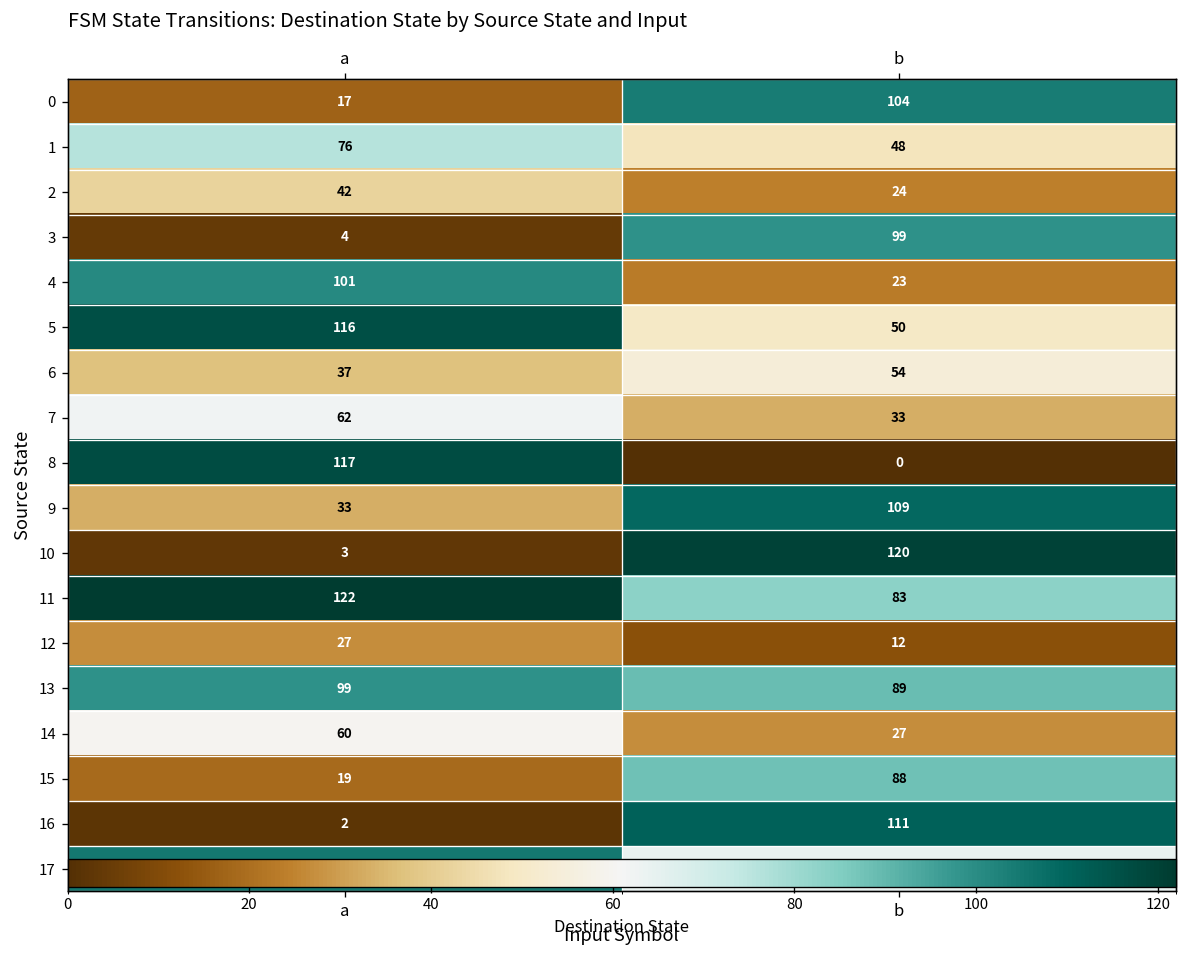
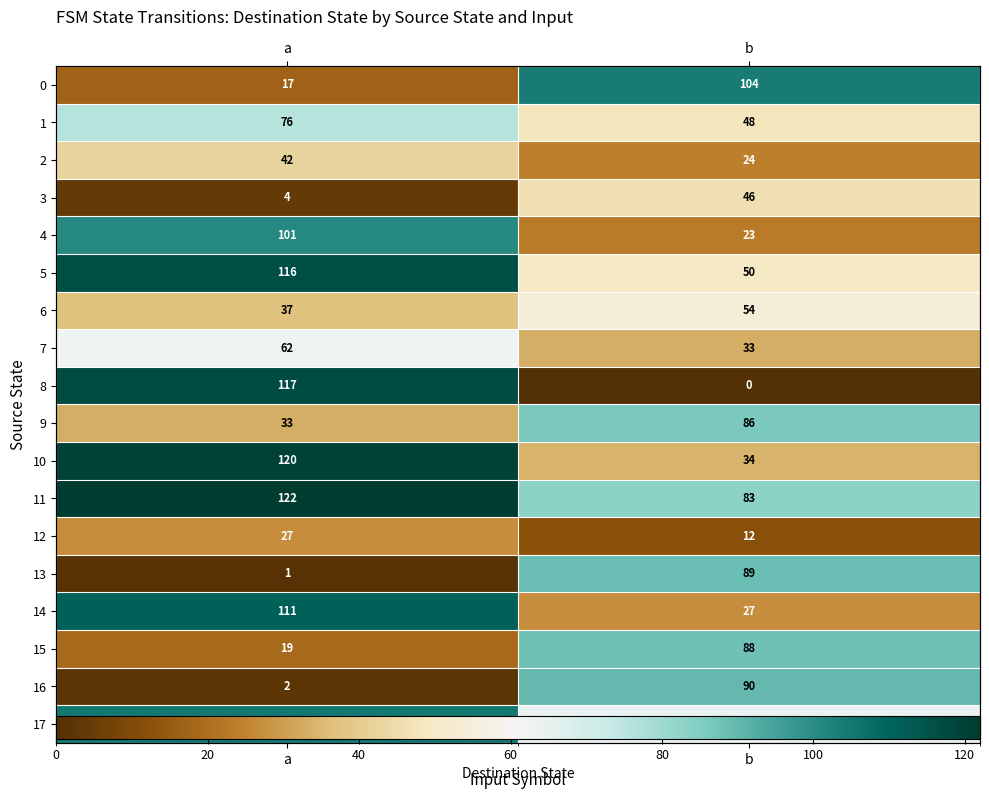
3, b: 99 -> 46
9, b: 109 -> 86
10, a: 3 -> 120
10, b: 120 -> 34
13, a: 99 -> 1
14, a: 60 -> 111
16, b: 111 -> 90
